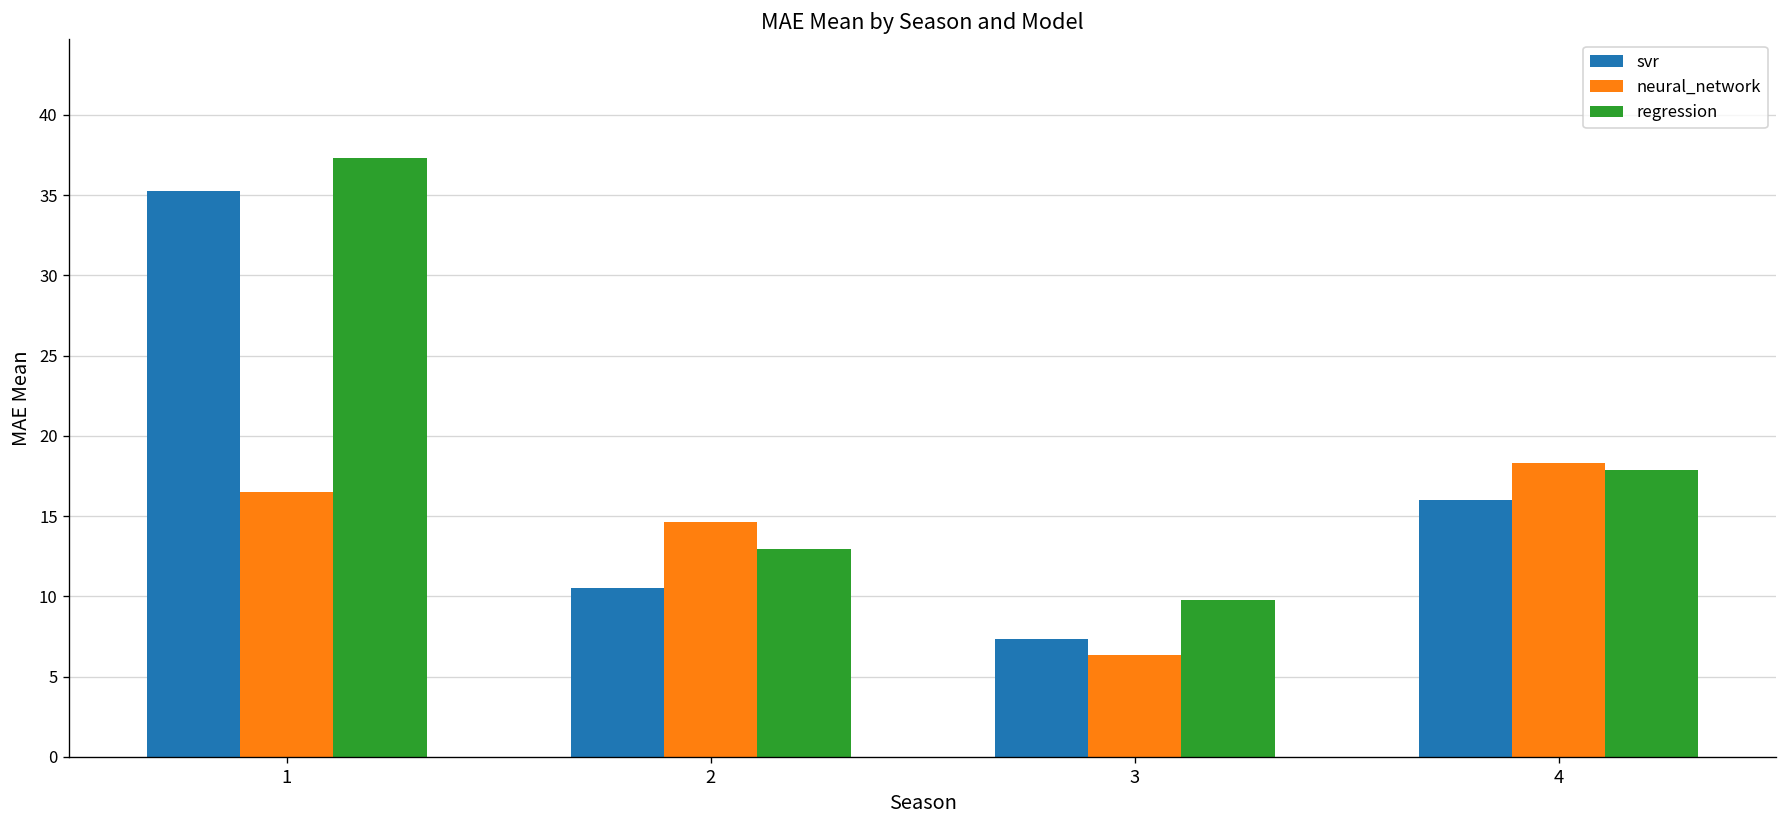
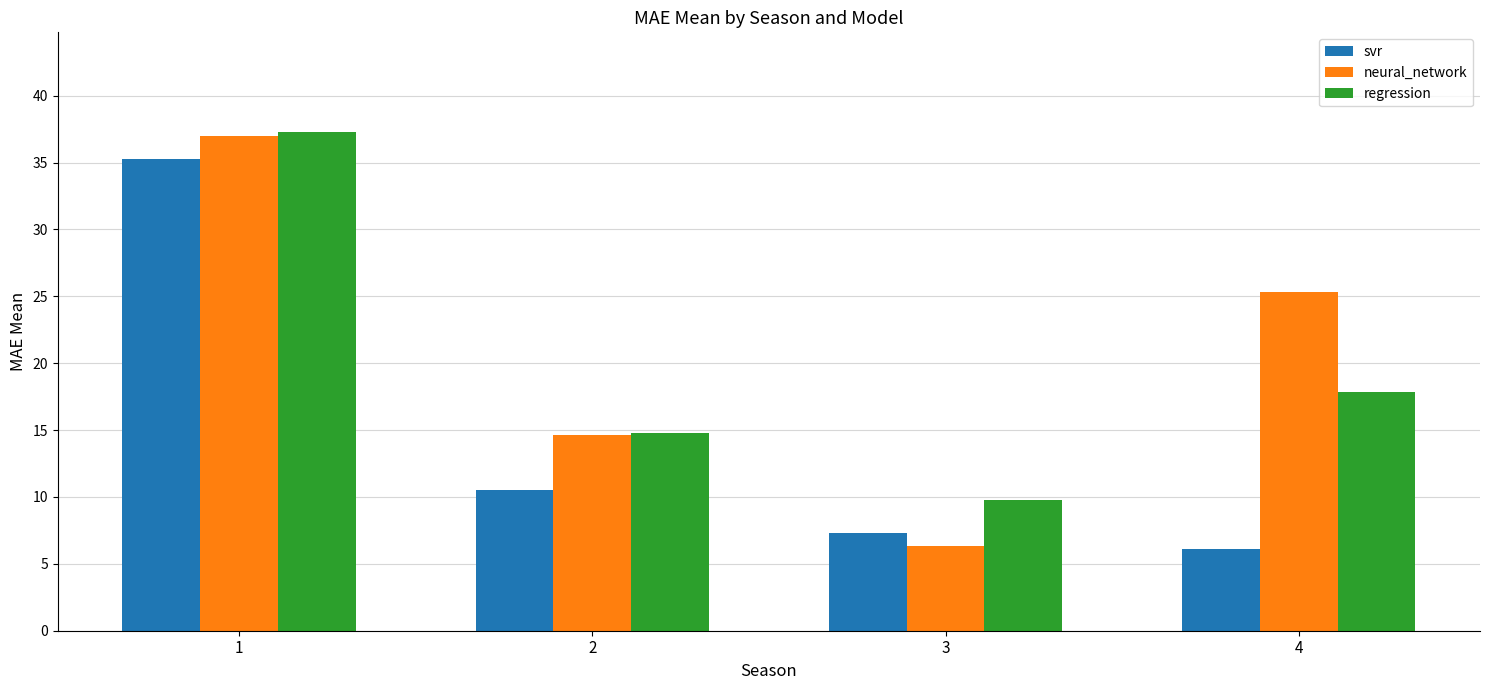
neural_network, 1: 16.5 -> 37.0
regression, 2: 13.0 -> 14.8
svr, 4: 16.0 -> 6.1
neural_network, 4: 18.3 -> 25.3
